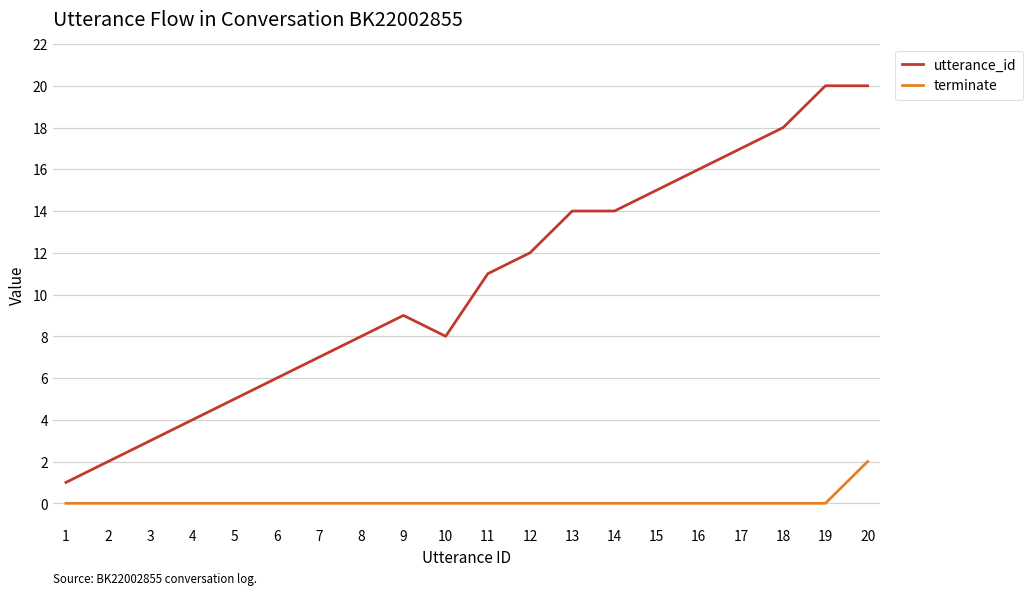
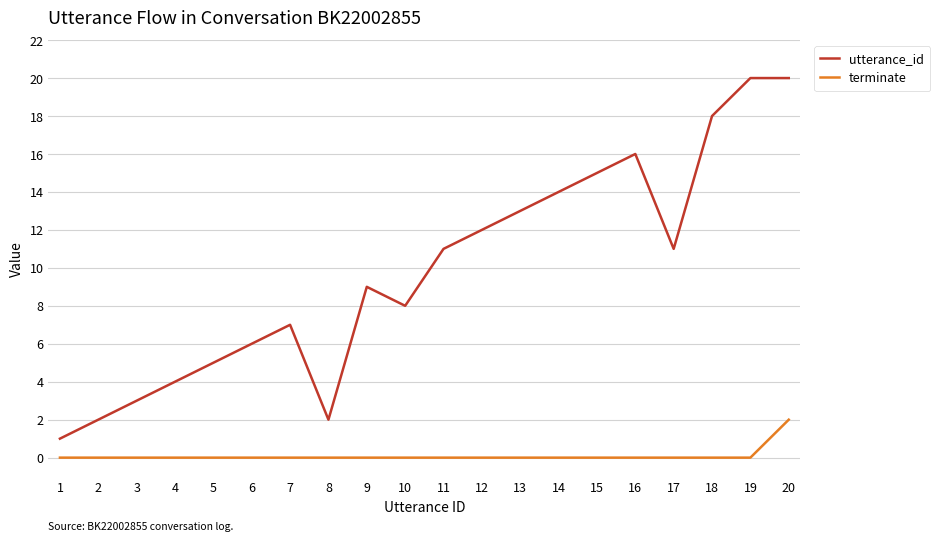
utterance_id, 8: 8 -> 2
utterance_id, 13: 14 -> 13
utterance_id, 17: 17 -> 11
